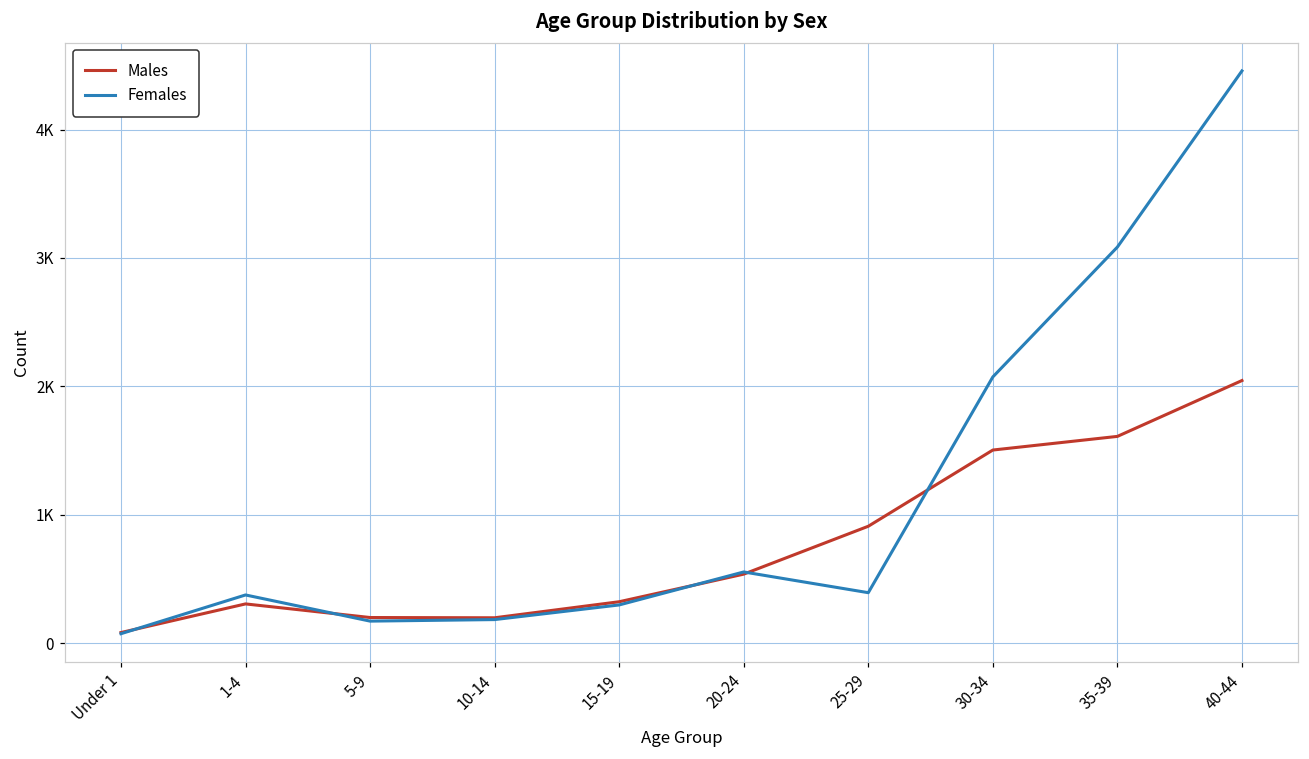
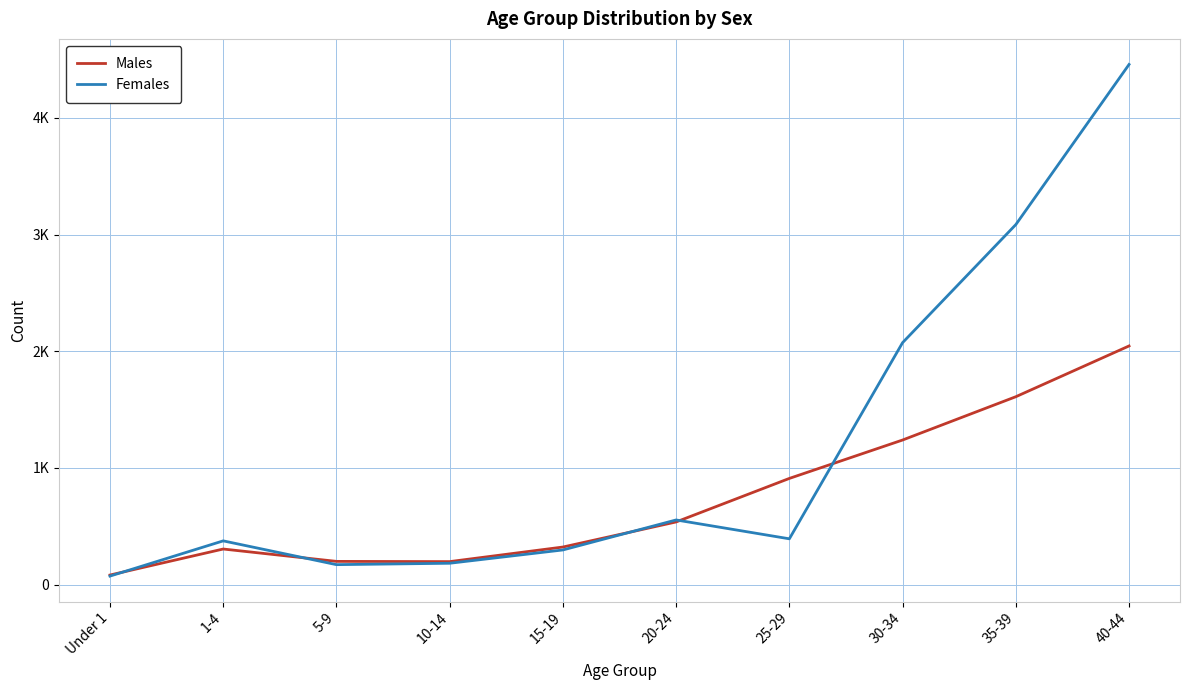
Males, 30-34: 1500 -> 1240
